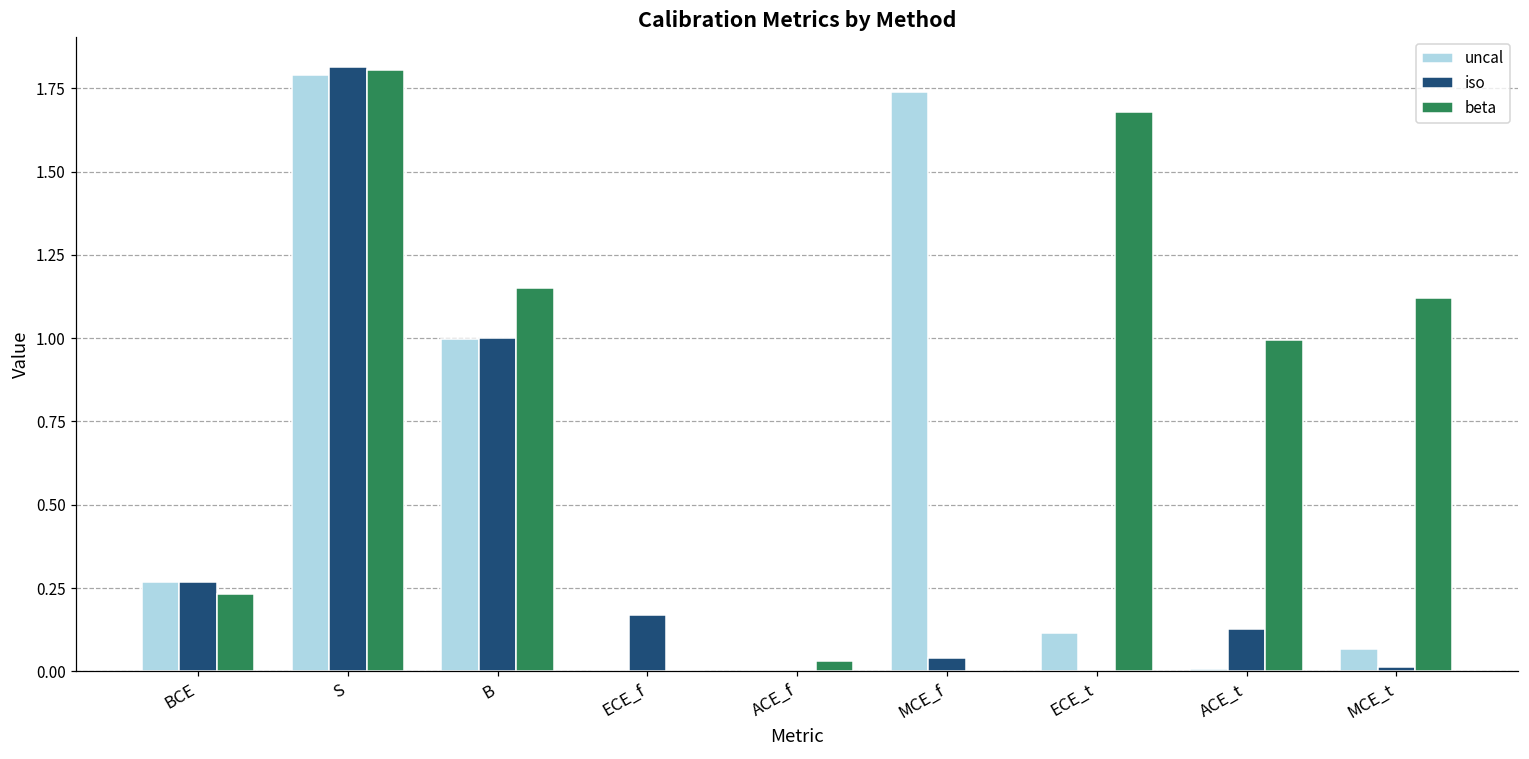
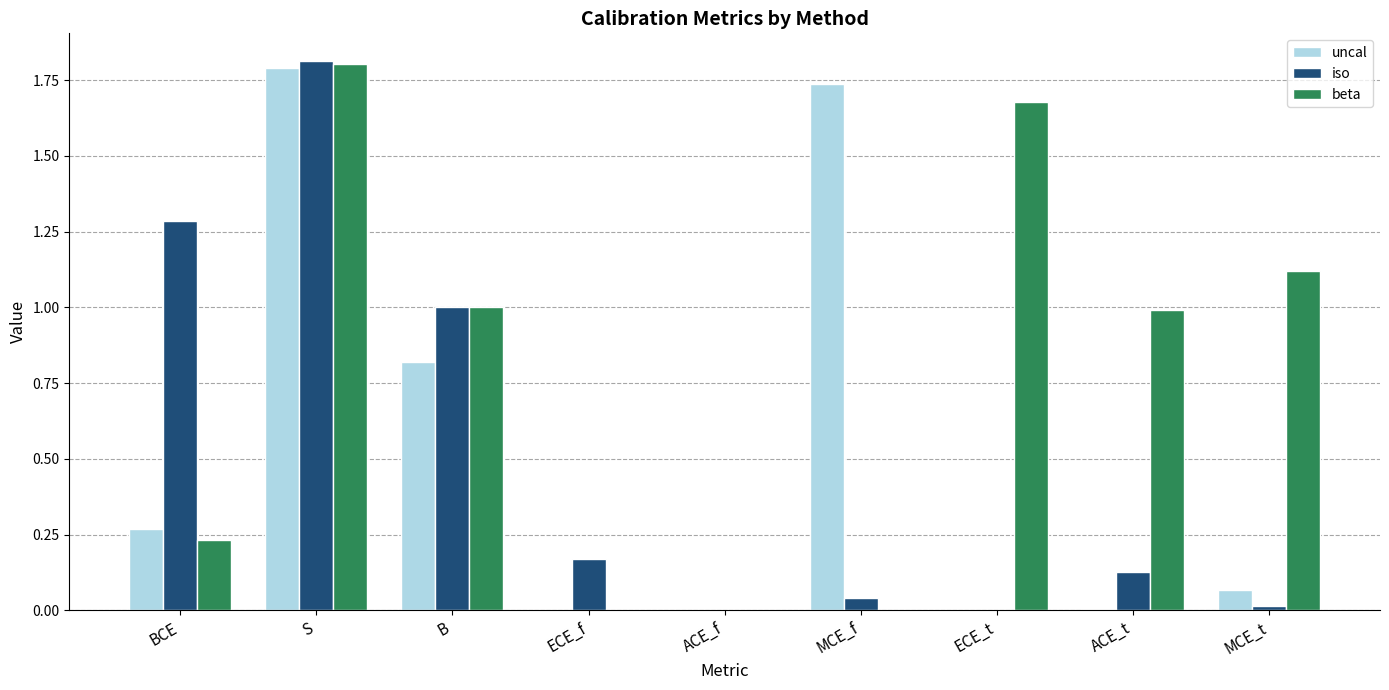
iso, BCE: 0.27 -> 1.29
uncal, B: 1.00 -> 0.82
beta, B: 1.15 -> 1.00
beta, ACE_f: 0.03 -> 0.00
uncal, ECE_t: 0.11 -> 0.00
